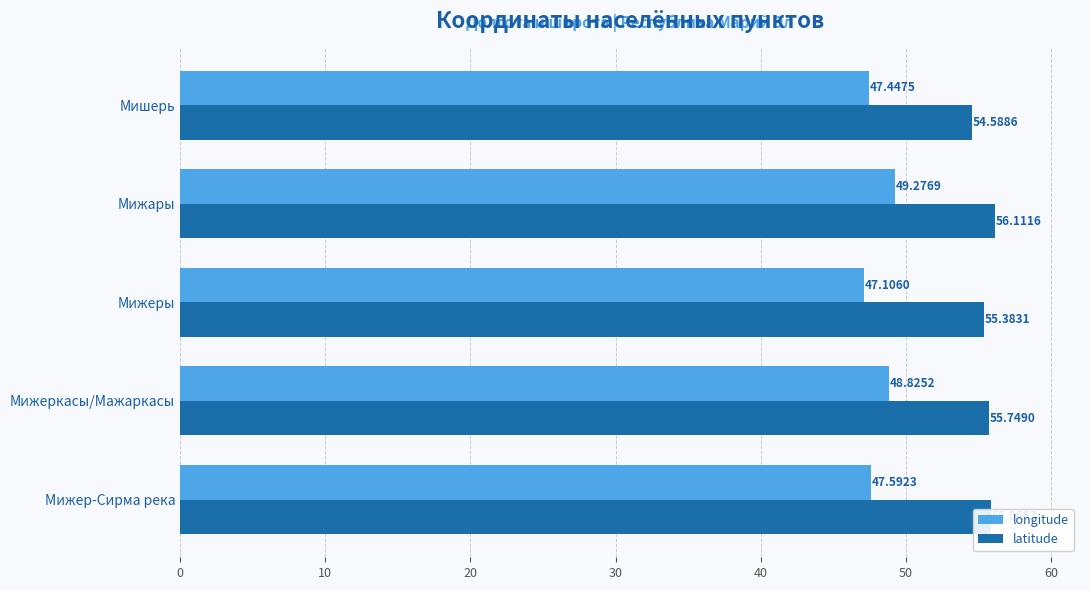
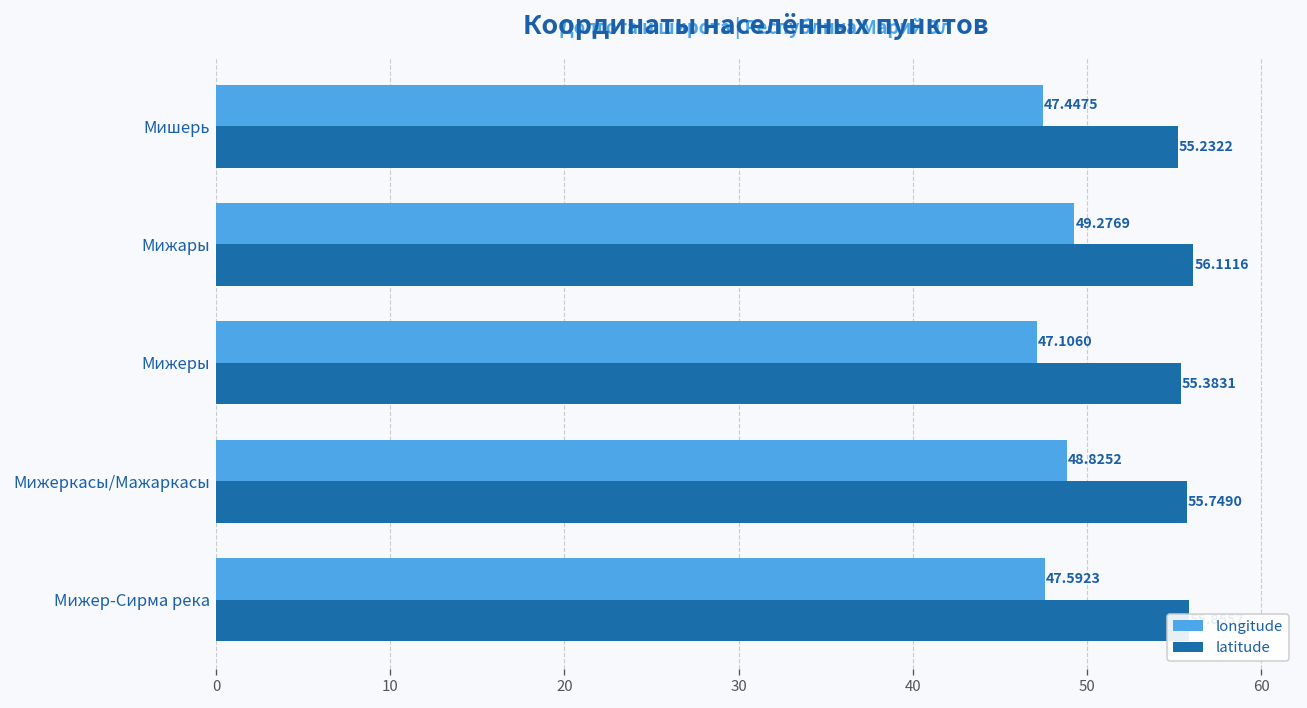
latitude, Мишерь: 54.5886 -> 55.2322
